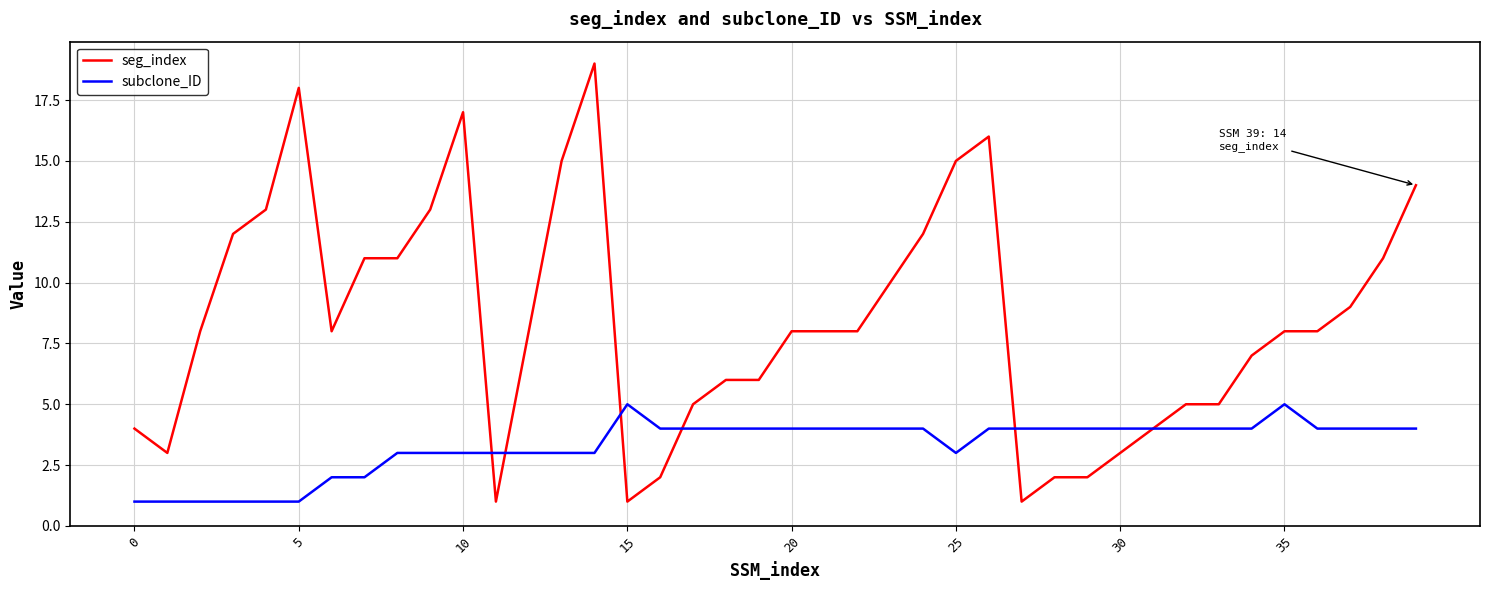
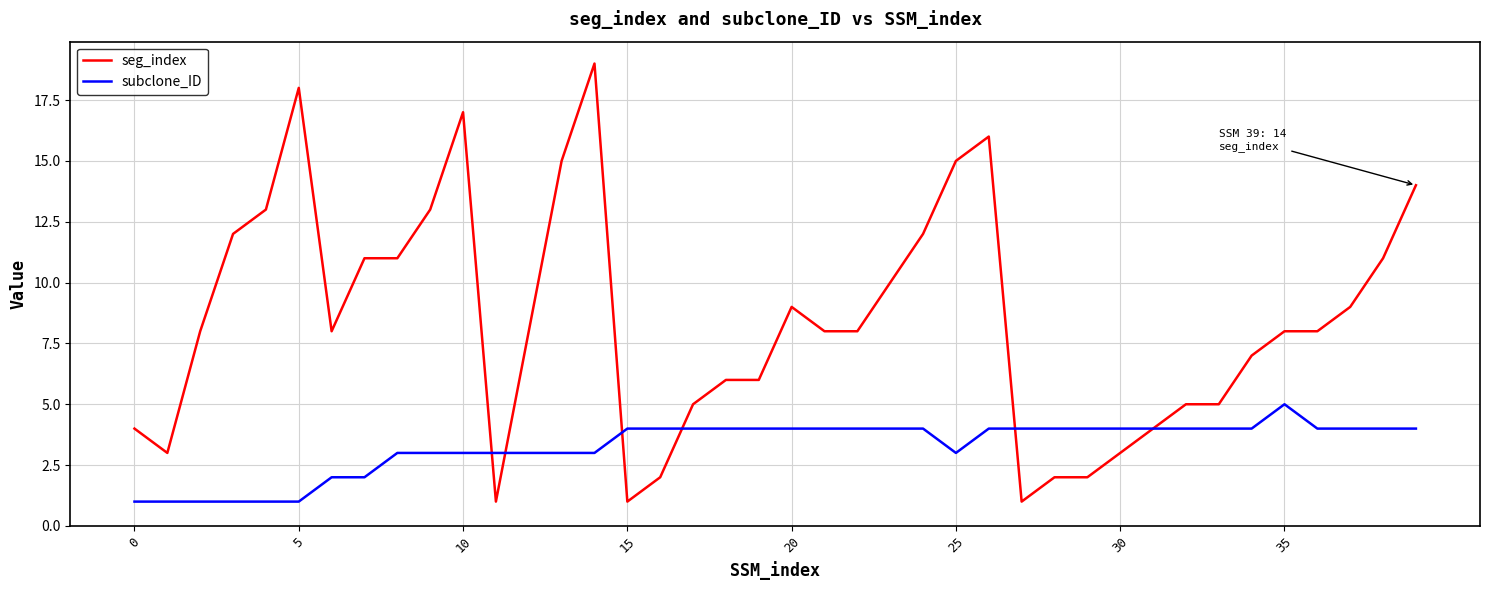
subclone_ID, 15: 5 -> 4
seg_index, 20: 8 -> 9
